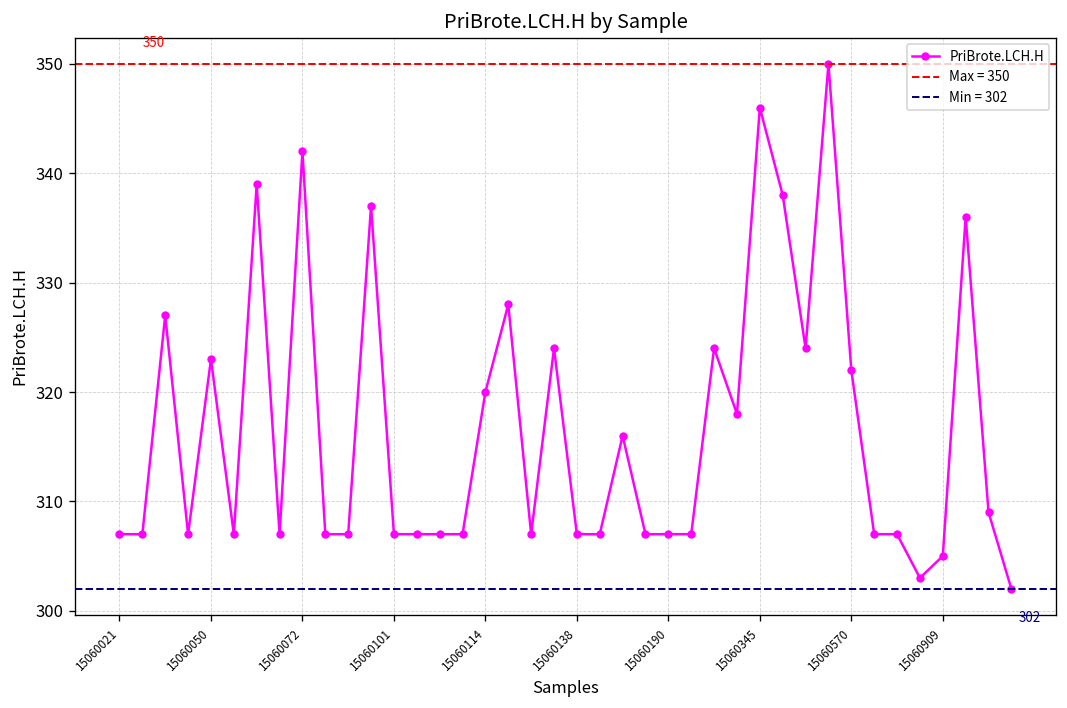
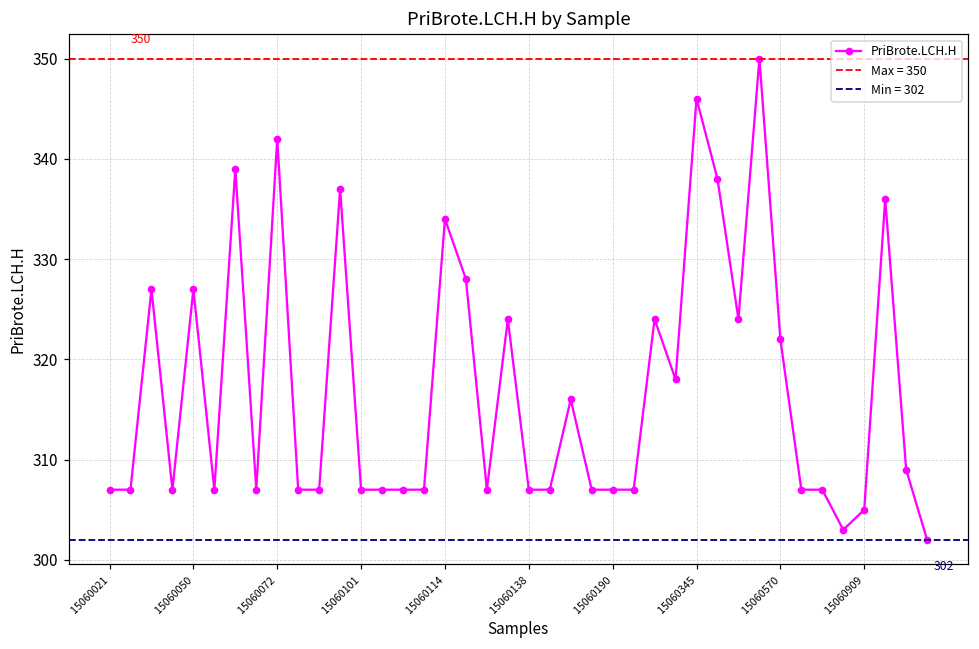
15060050: 323 -> 327
15060114: 320 -> 334
